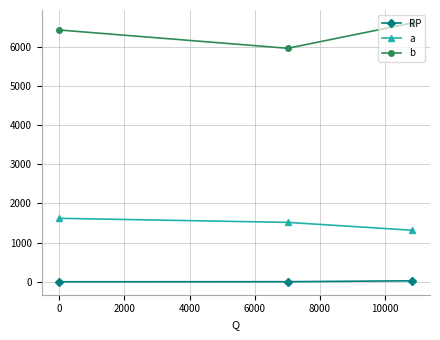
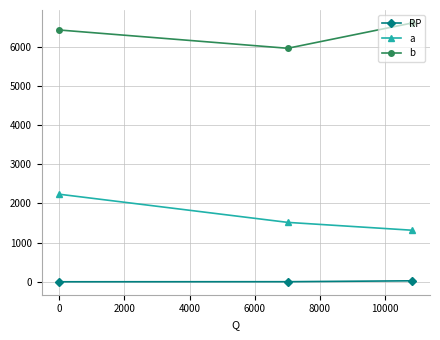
a, 0: 1600 -> 2200
